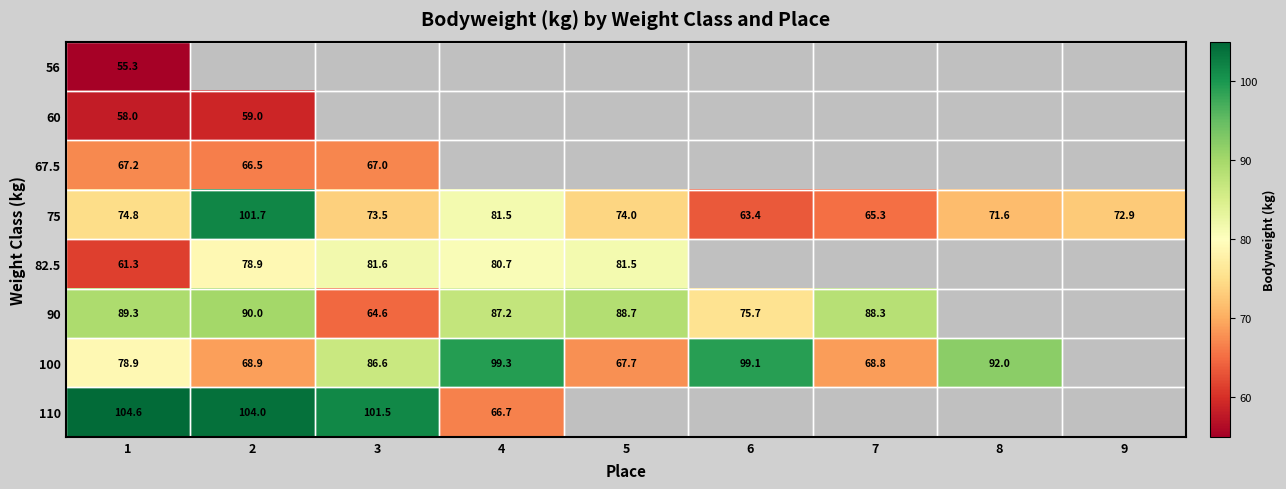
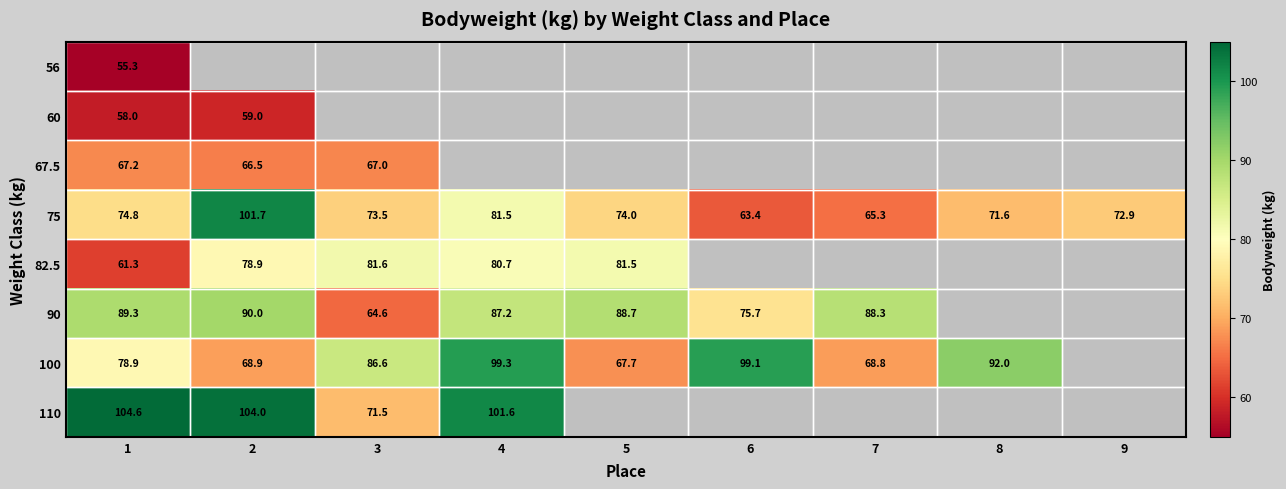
110, 3: 101.5 -> 71.5
110, 4: 66.7 -> 101.6
